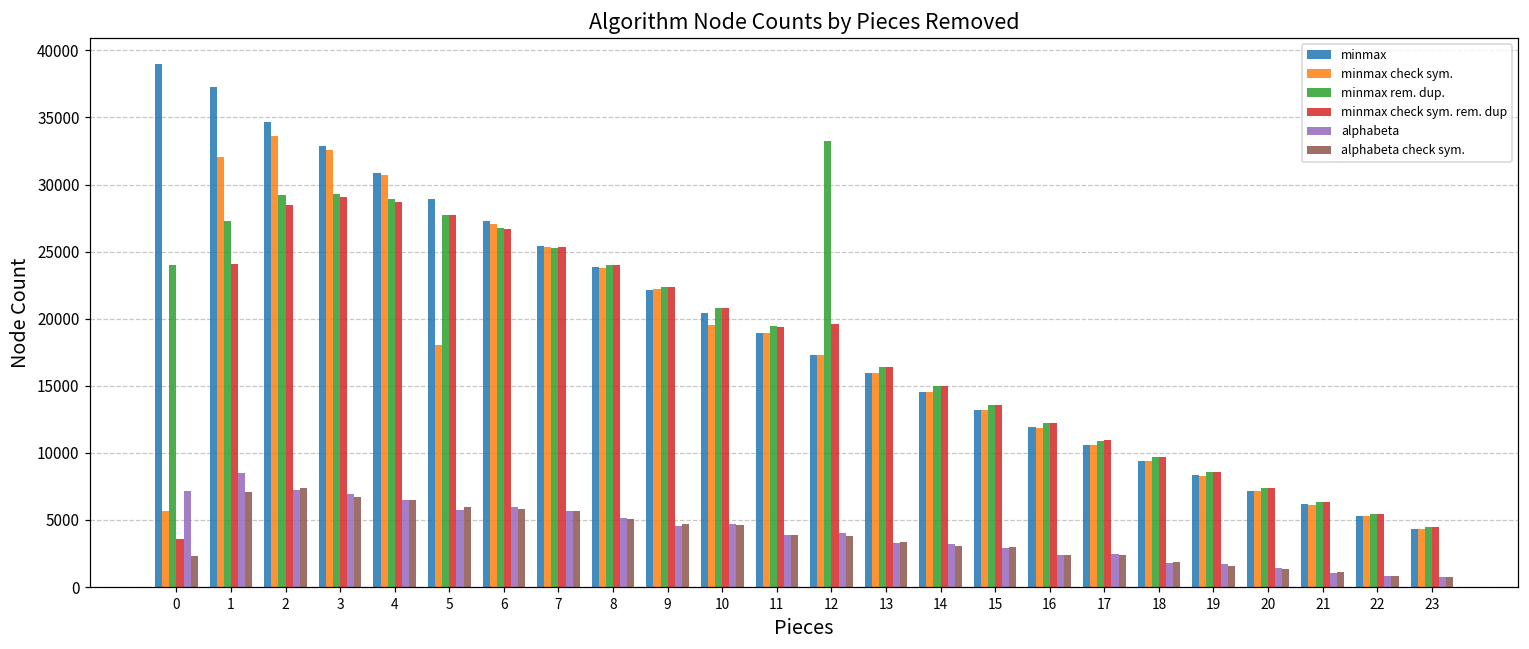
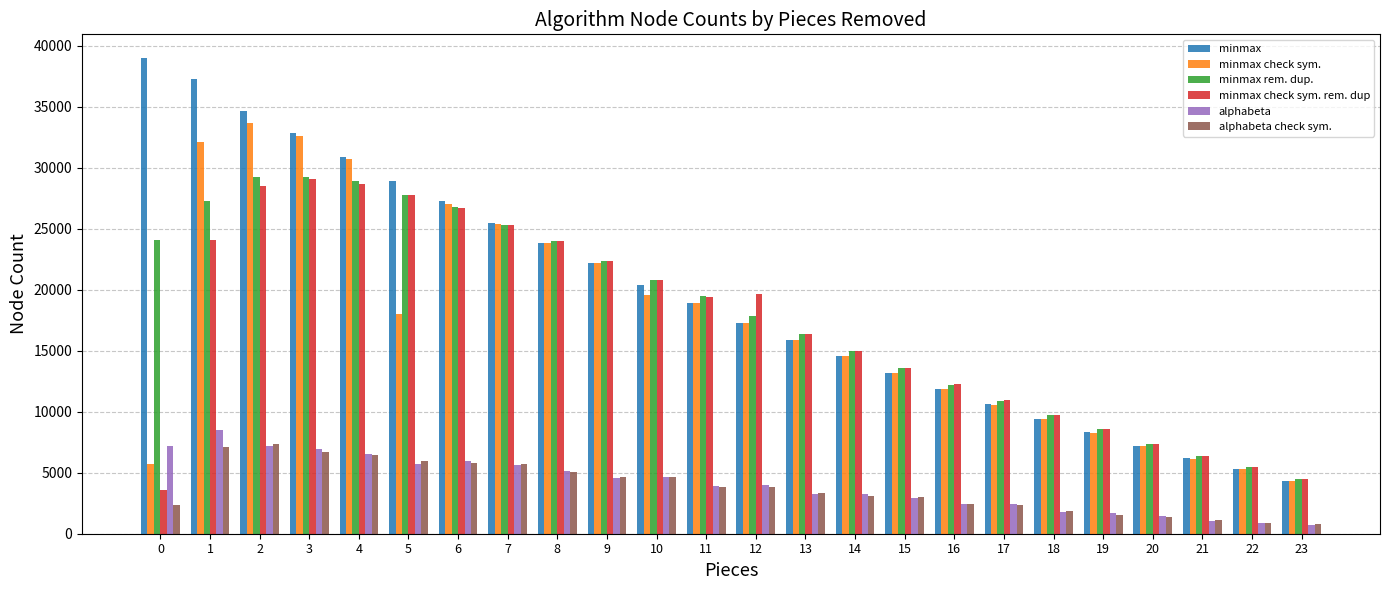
minmax rem. dup., 12: 33200 -> 17800
